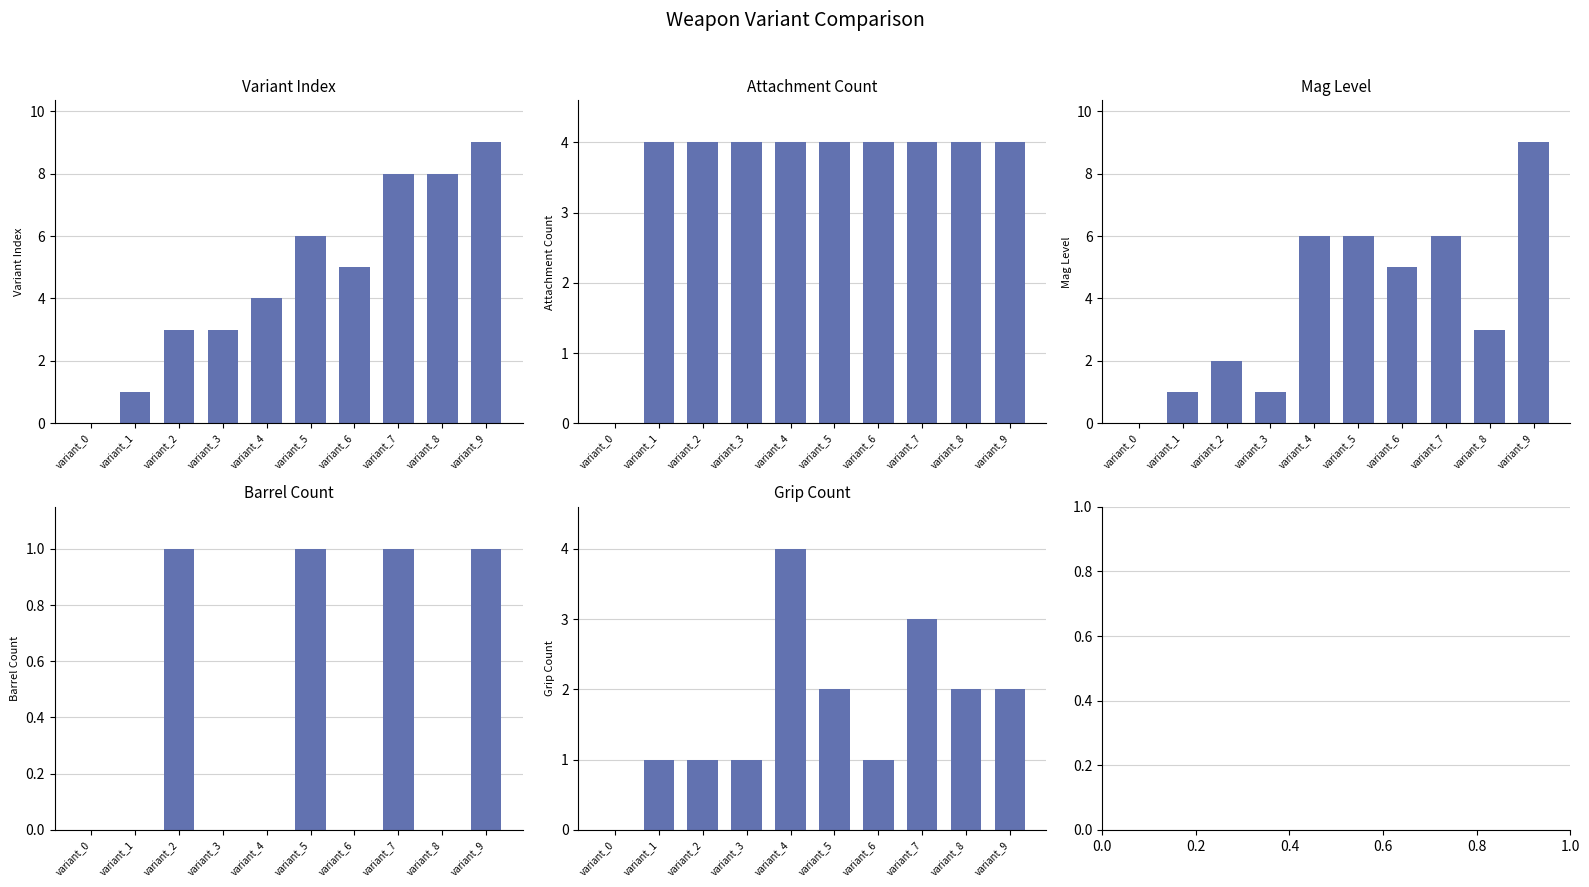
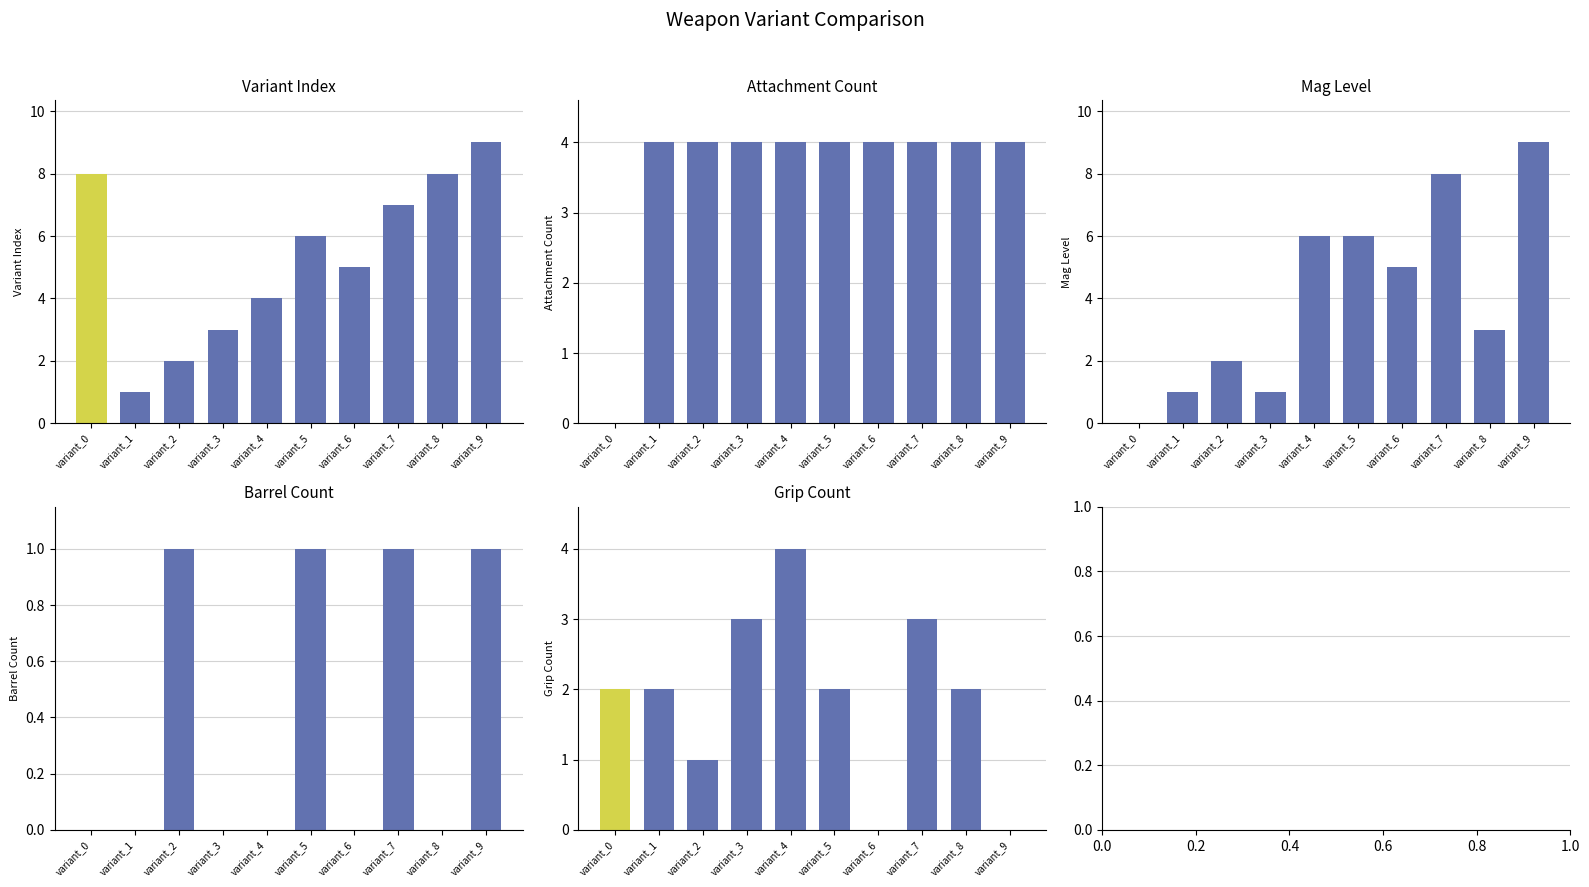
Variant Index, variant_0: 0 -> 8
Variant Index, variant_2: 3 -> 2
Variant Index, variant_7: 8 -> 7
Mag Level, variant_7: 6 -> 8
Grip Count, variant_0: 0 -> 2
Grip Count, variant_1: 1 -> 2
Grip Count, variant_3: 1 -> 3
Grip Count, variant_6: 1 -> 0
Grip Count, variant_9: 2 -> 0
